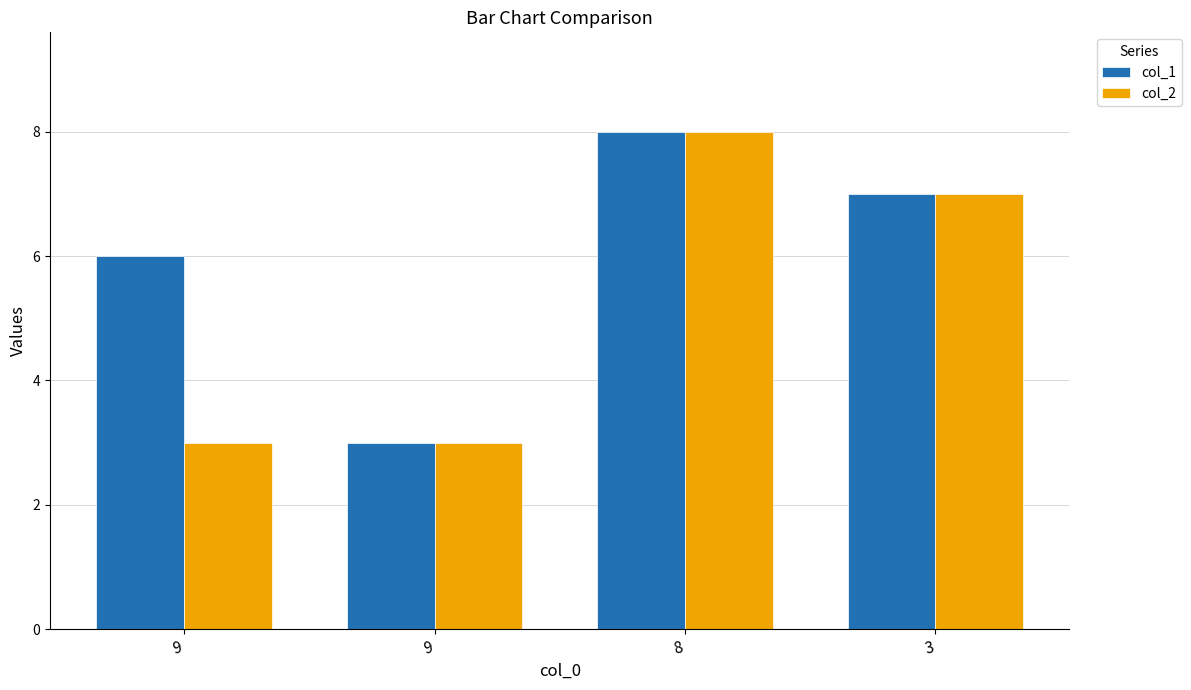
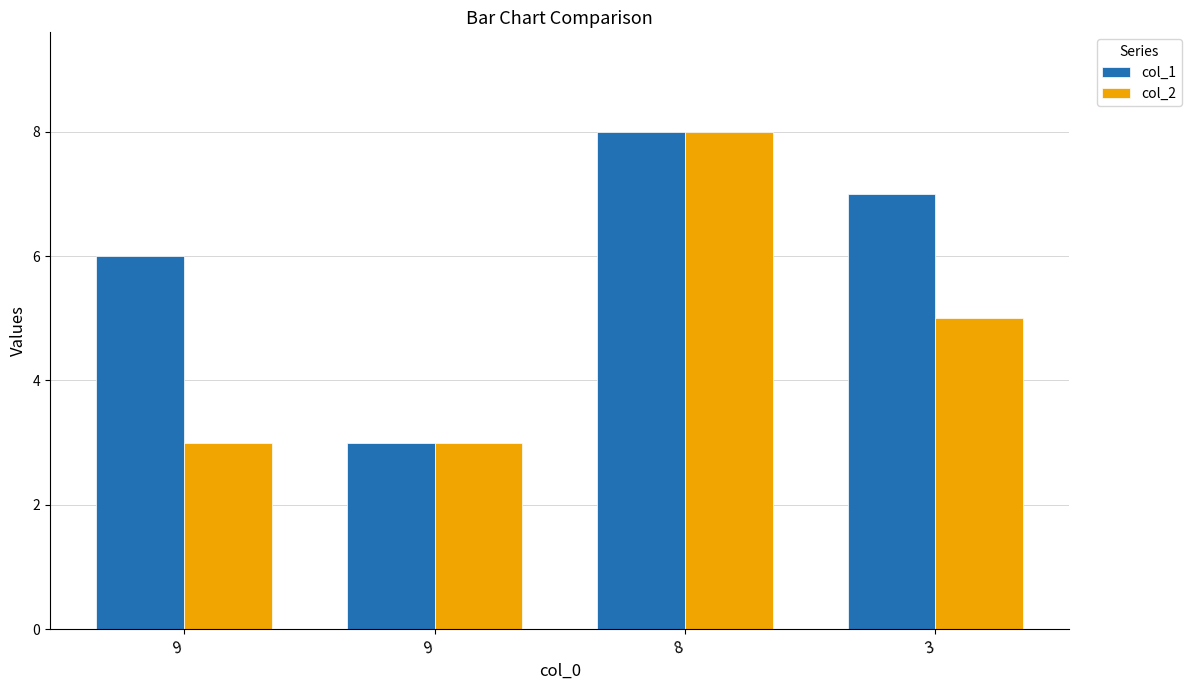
col_2, 3: 7 -> 5
